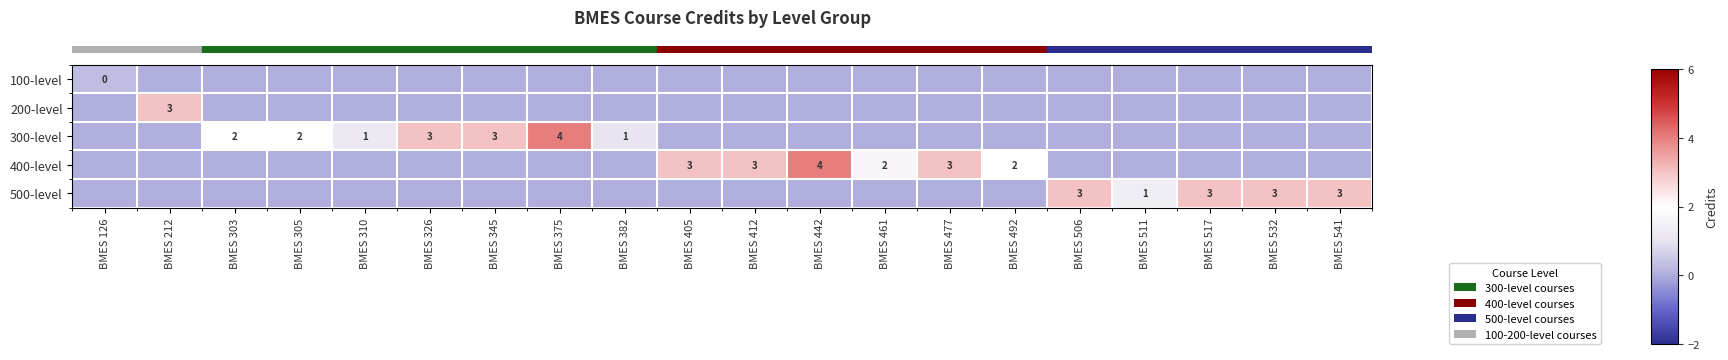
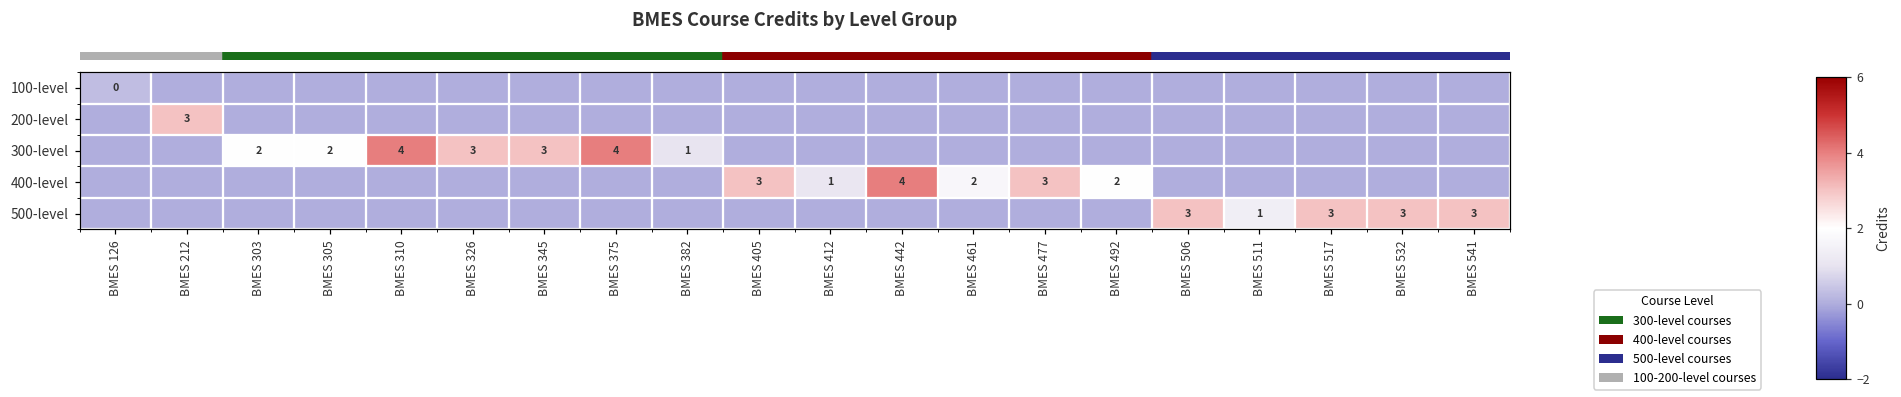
300-level, BMES 310: 1 -> 4
400-level, BMES 412: 3 -> 1
